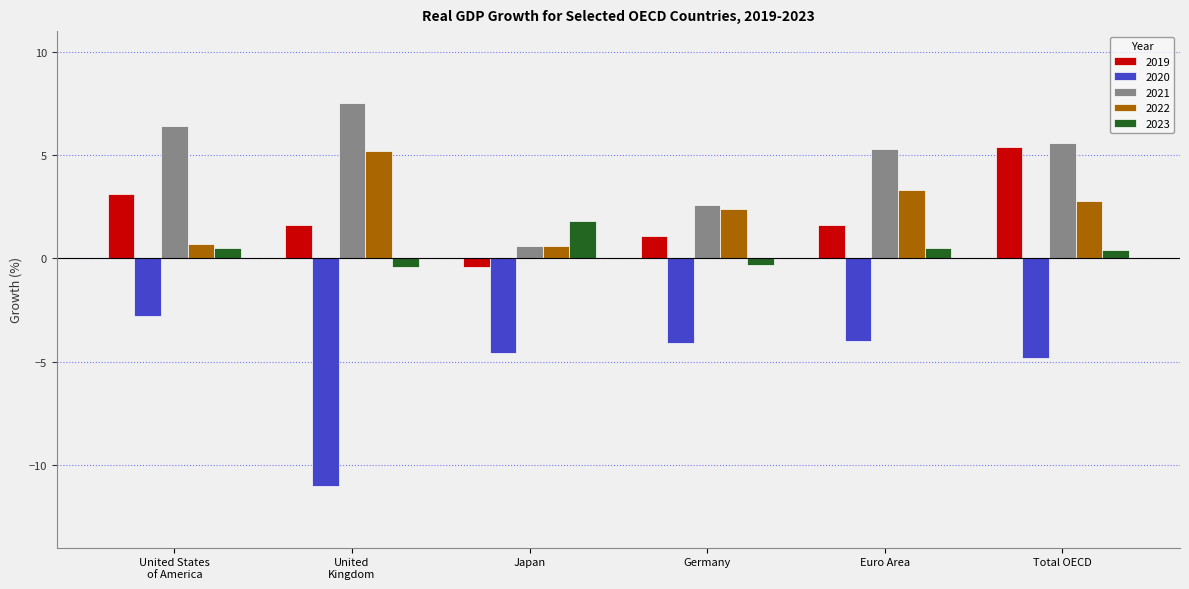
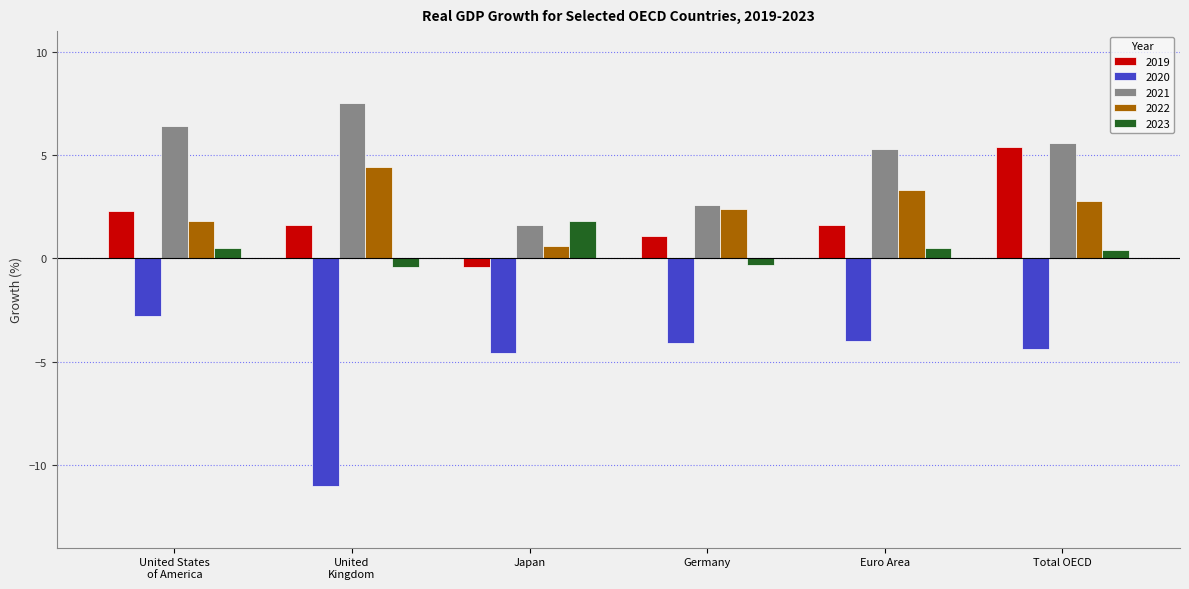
2019, United States of America: 3.1 -> 2.3
2022, United States of America: 0.7 -> 1.8
2022, United Kingdom: 5.2 -> 4.4
2021, Japan: 0.6 -> 1.6
2020, Total OECD: -4.8 -> -4.4
